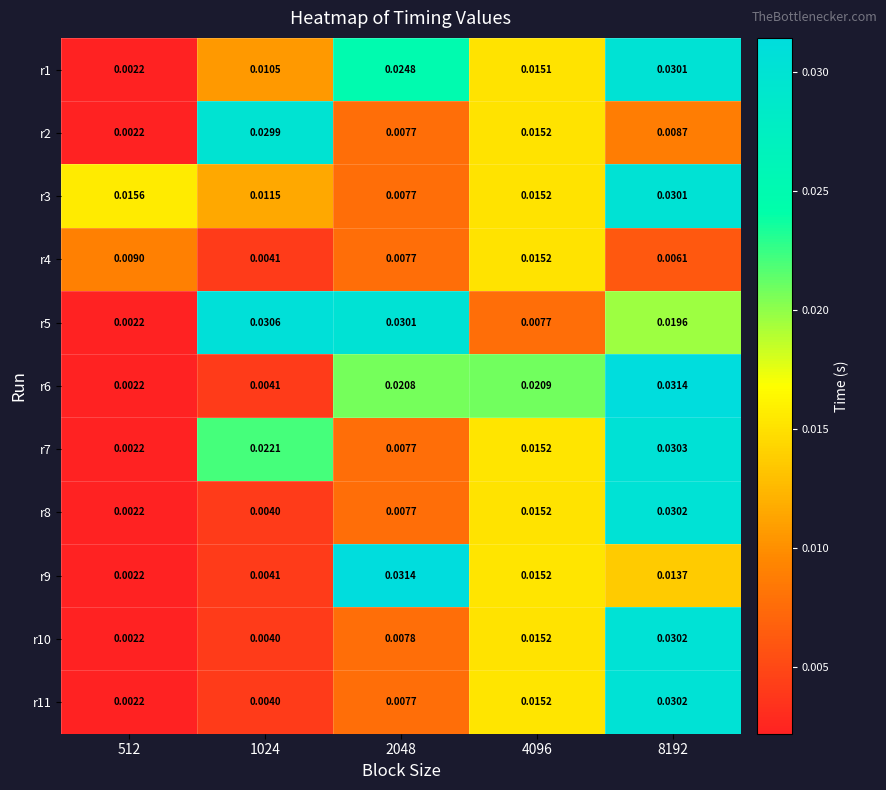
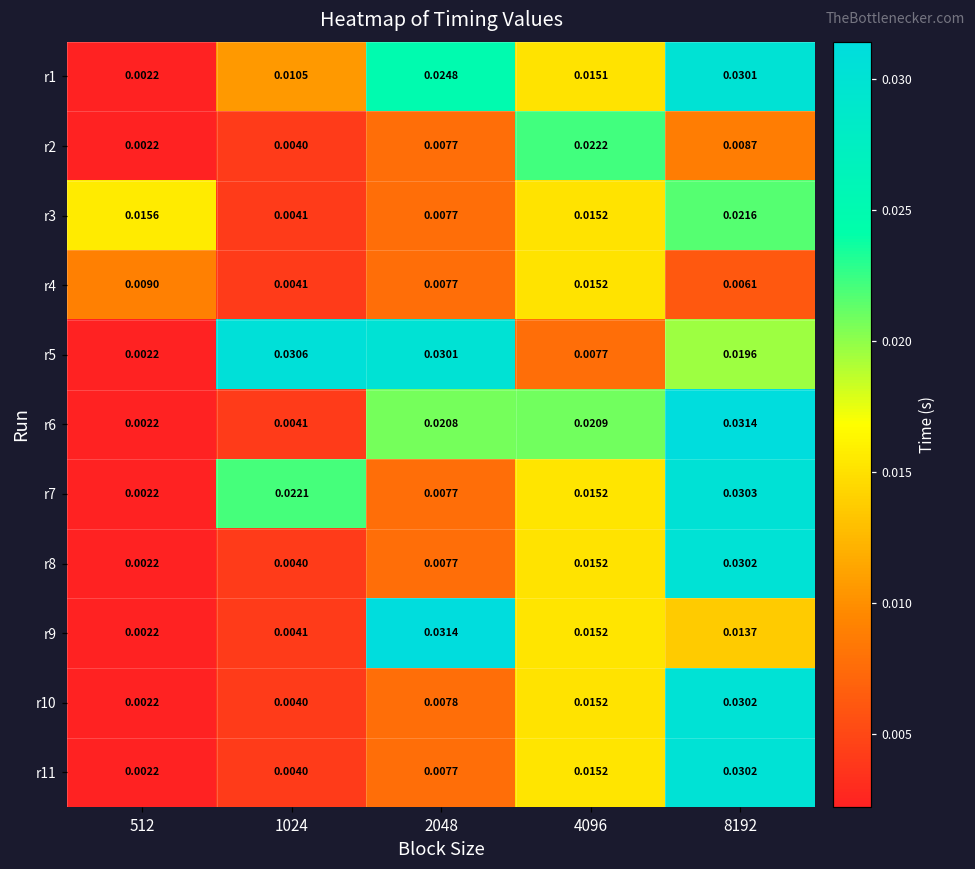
r2, 1024: 0.0299 -> 0.0040
r2, 4096: 0.0152 -> 0.0222
r3, 1024: 0.0115 -> 0.0041
r3, 8192: 0.0301 -> 0.0216
